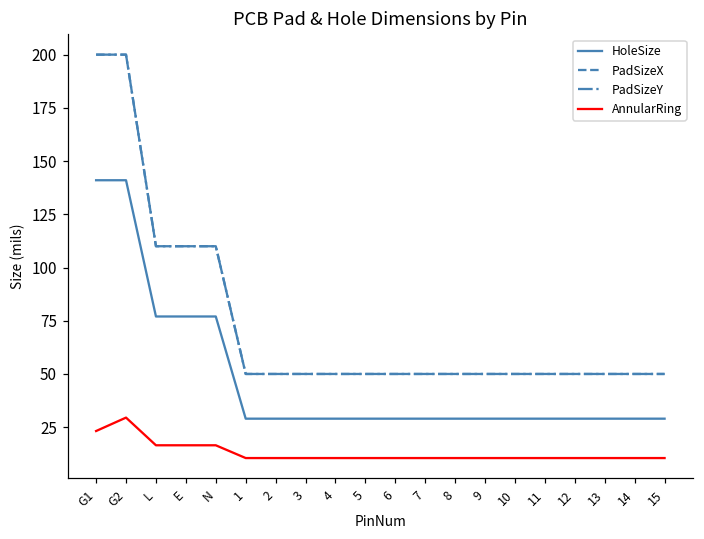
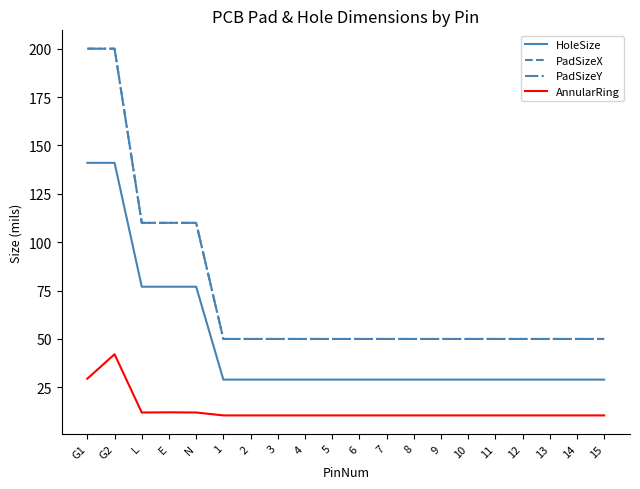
AnnularRing, G1: 23 -> 30
AnnularRing, G2: 30 -> 42
AnnularRing, L: 17 -> 12
AnnularRing, E: 17 -> 12
AnnularRing, N: 17 -> 12
